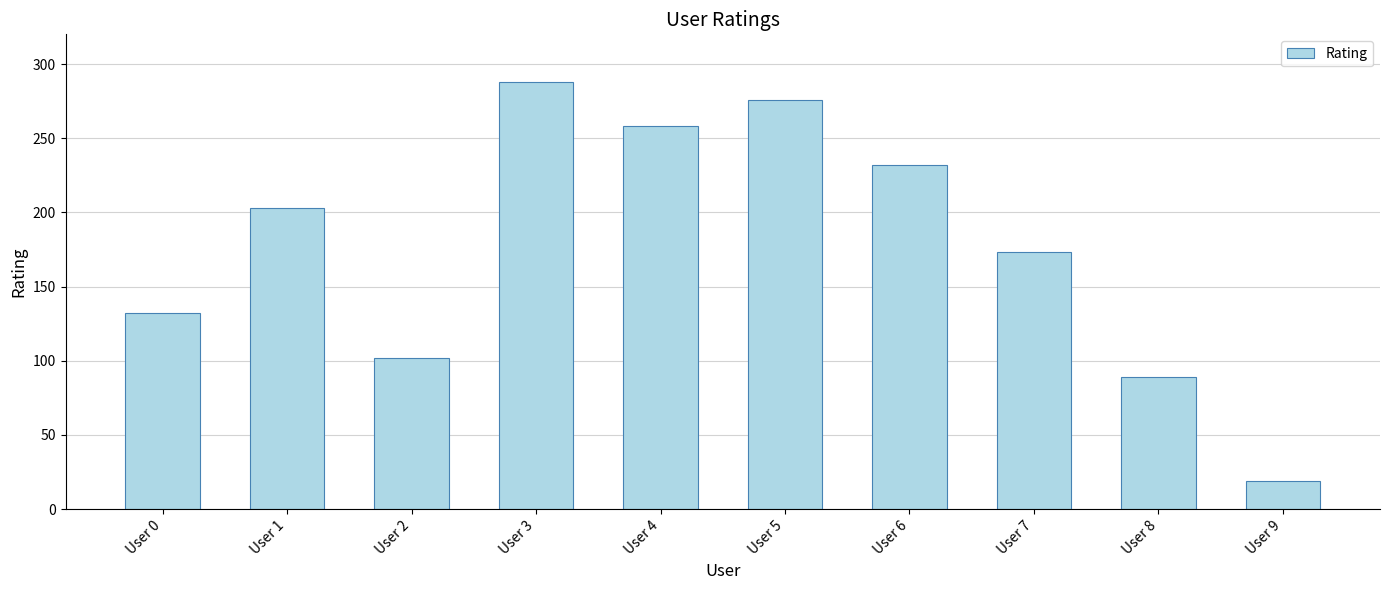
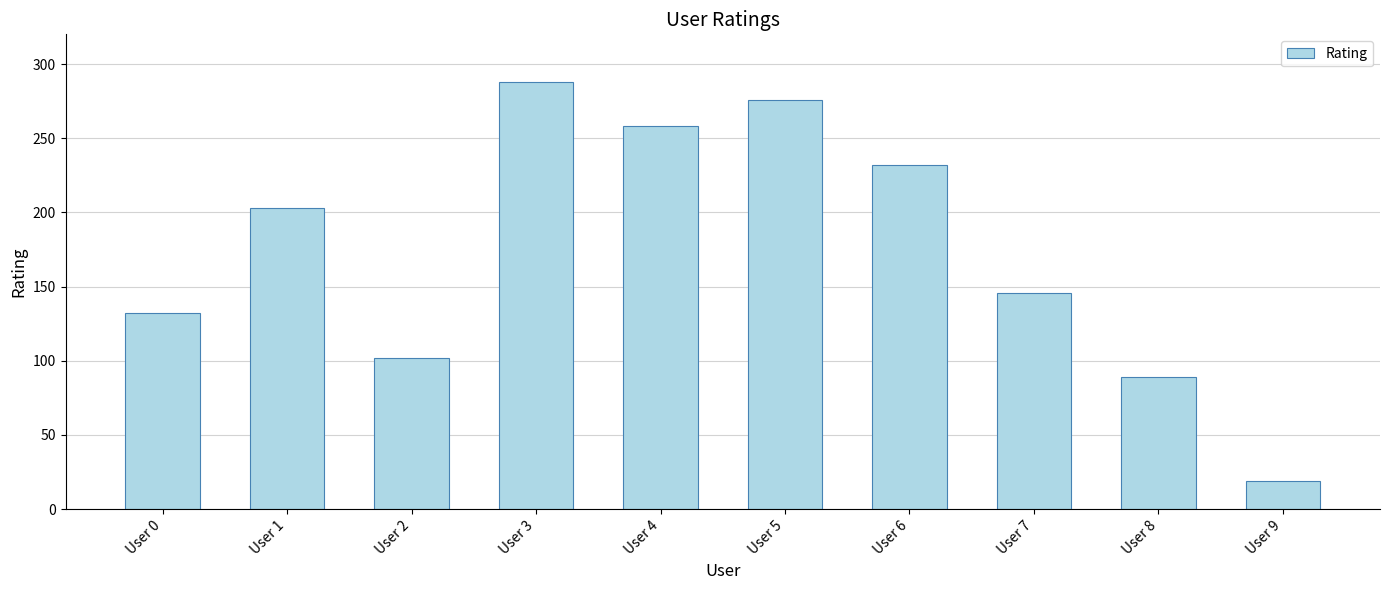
User 7: 173 -> 146
